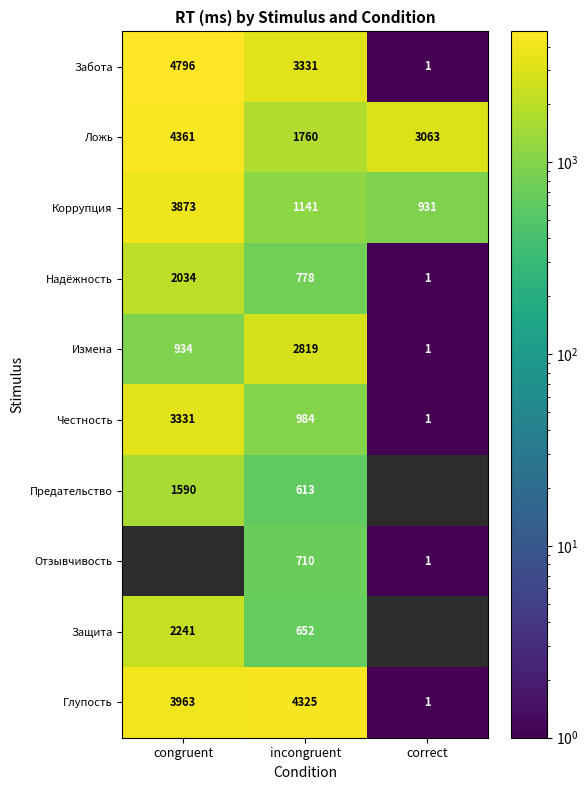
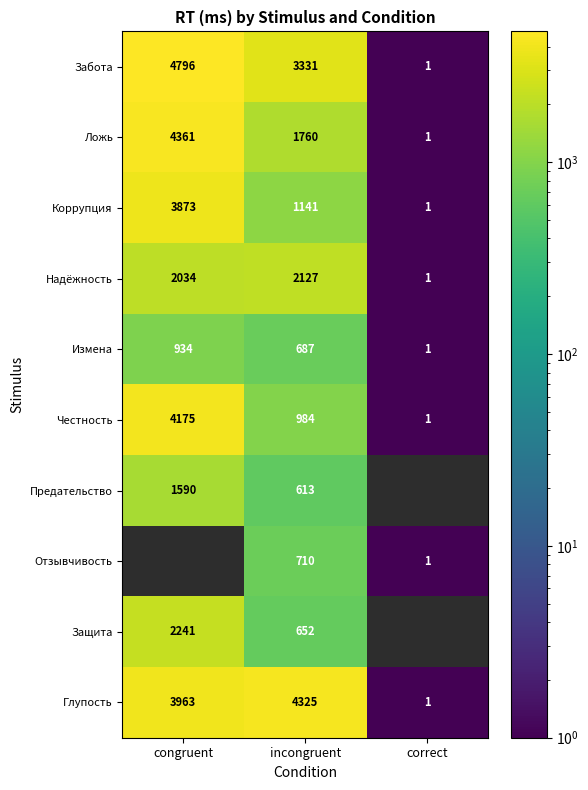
Ложь, correct: 3063 -> 1
Коррупция, correct: 931 -> 1
Надёжность, incongruent: 778 -> 2127
Измена, incongruent: 2819 -> 687
Честность, congruent: 3331 -> 4175
